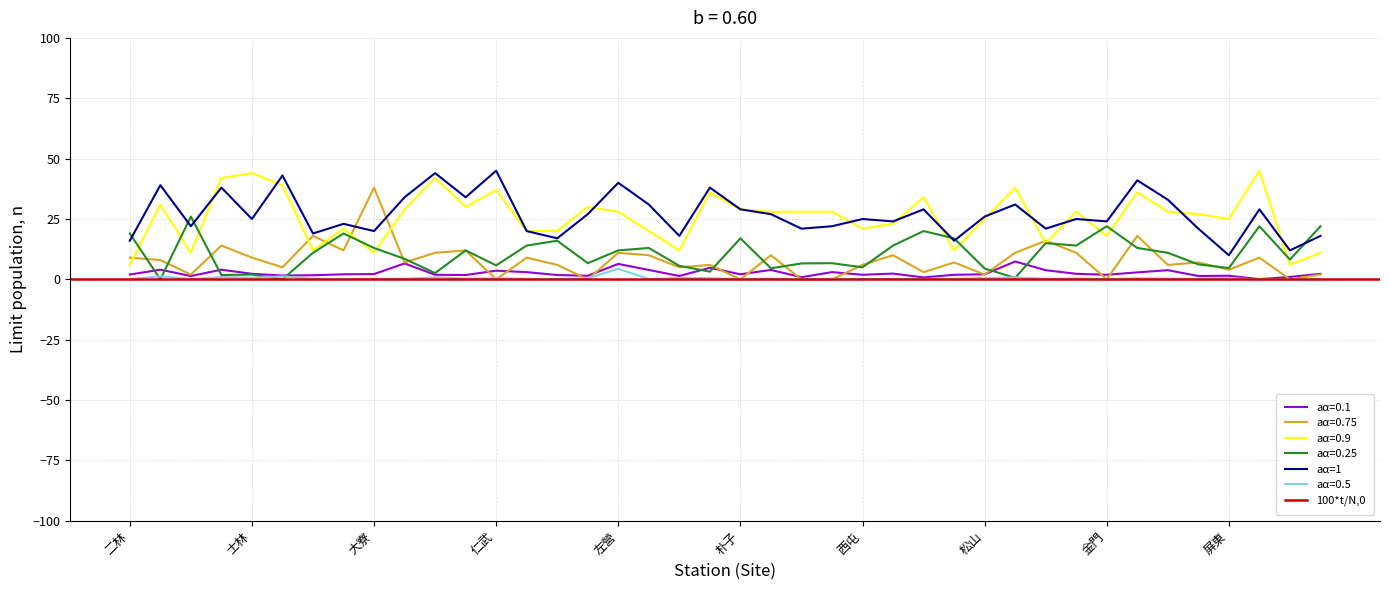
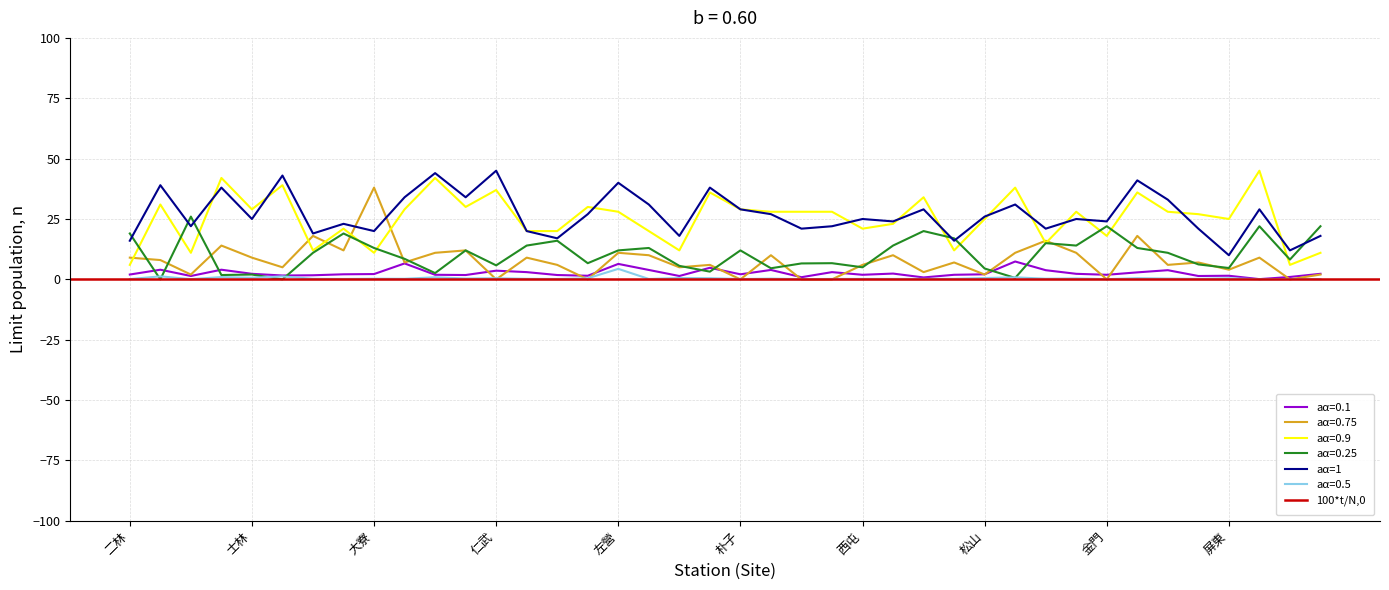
aα=0.9, 士林: 44 -> 29
aα=0.25, 朴子: 17 -> 12
